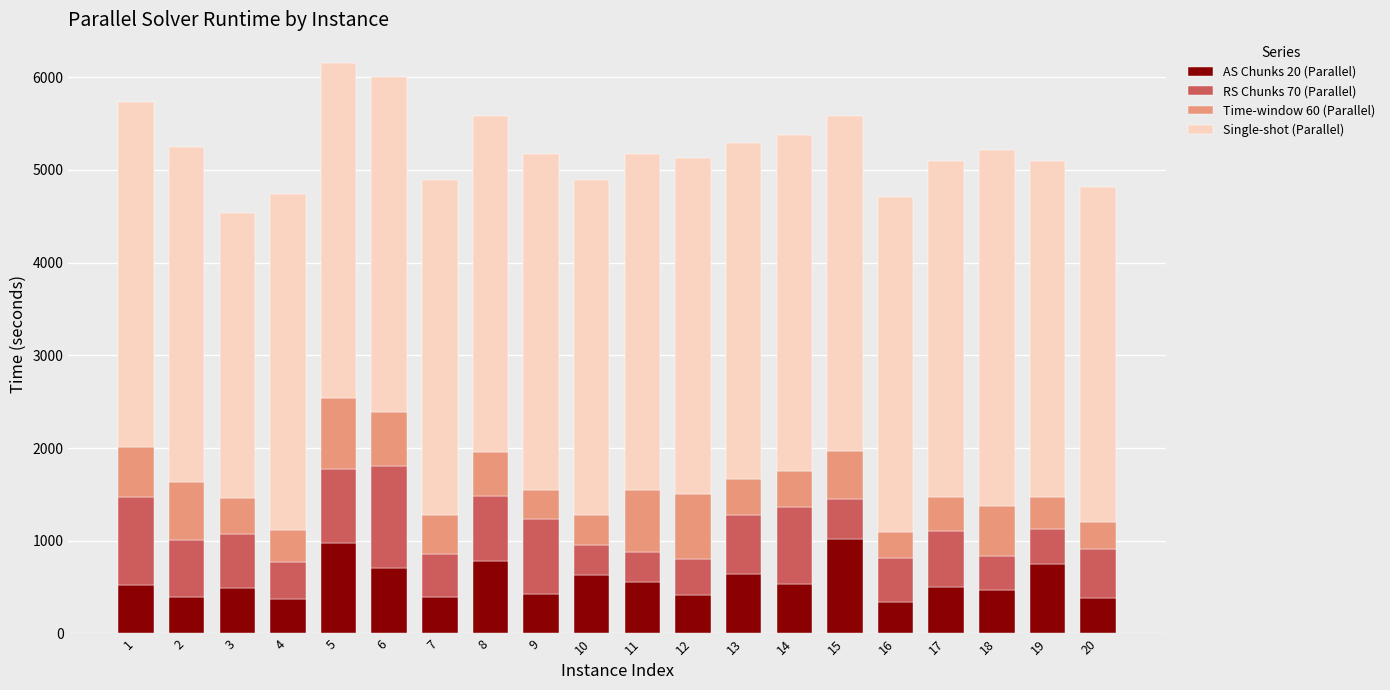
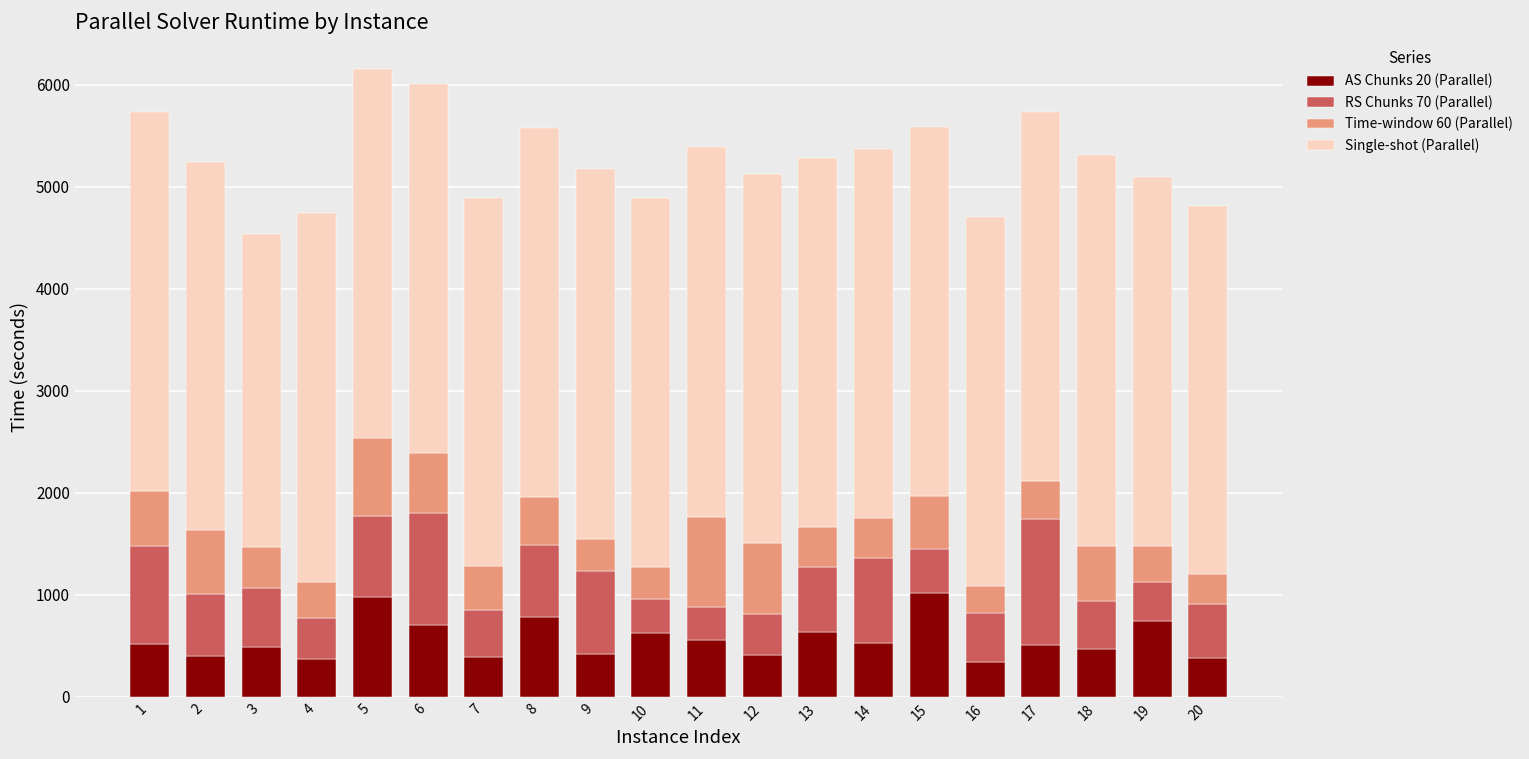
Time-window 60 (Parallel), 11: 700 -> 900
RS Chunks 70 (Parallel), 17: 600 -> 1200
RS Chunks 70 (Parallel), 18: 400 -> 500
